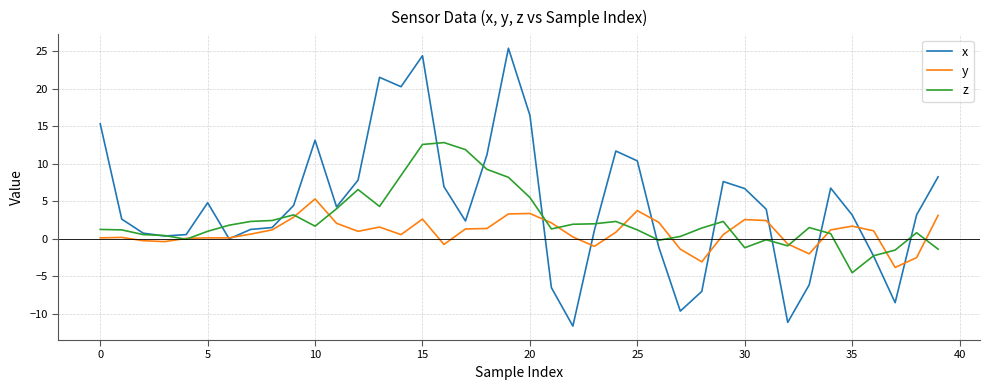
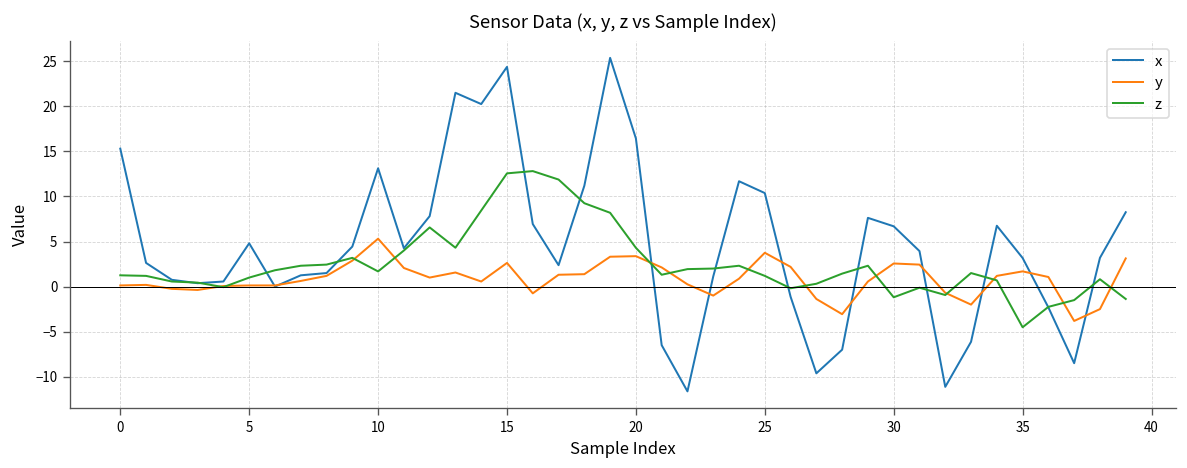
z, 20: 6 -> 4
